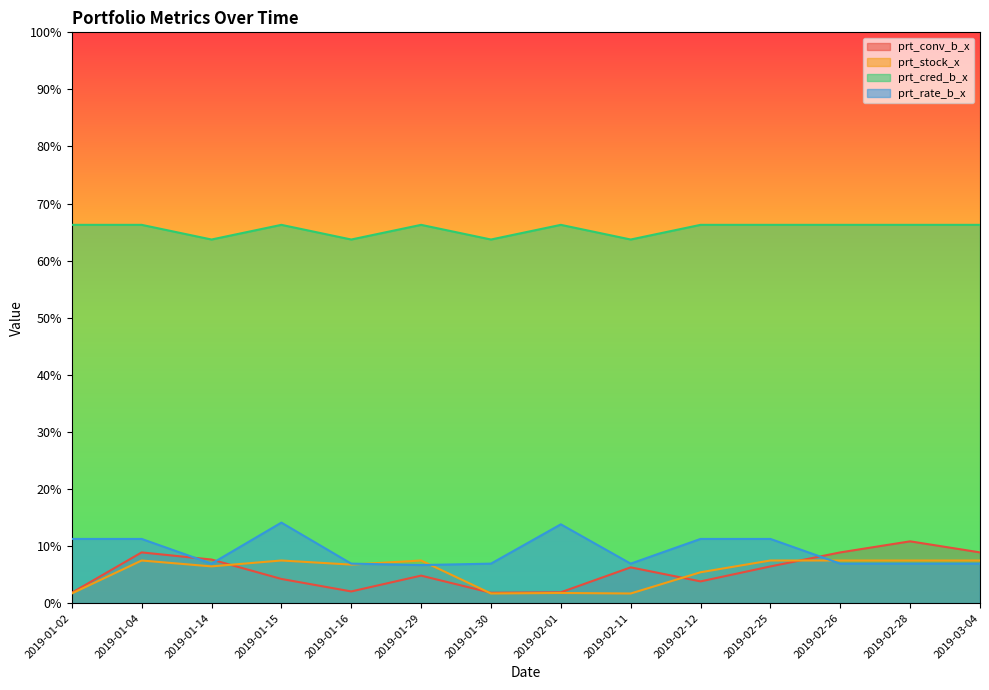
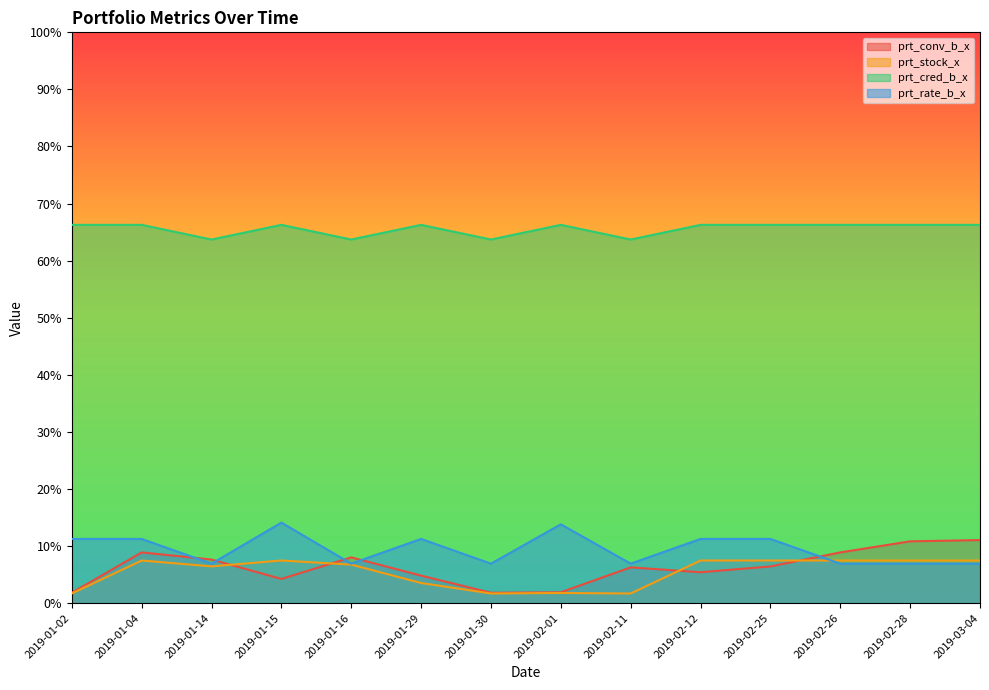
prt_conv_b_x, 2019-01-16: 2% -> 8%
prt_stock_x, 2019-01-29: 7% -> 4%
prt_rate_b_x, 2019-01-29: 7% -> 11%
prt_conv_b_x, 2019-02-12: 4% -> 5%
prt_stock_x, 2019-02-12: 5% -> 7%
prt_conv_b_x, 2019-03-04: 9% -> 11%
